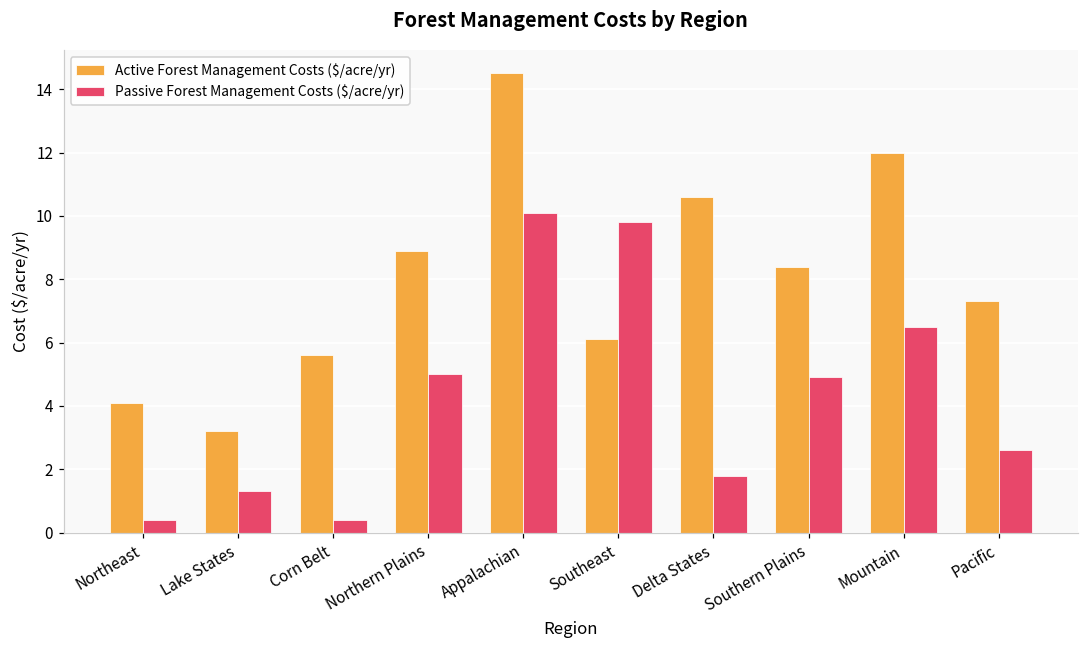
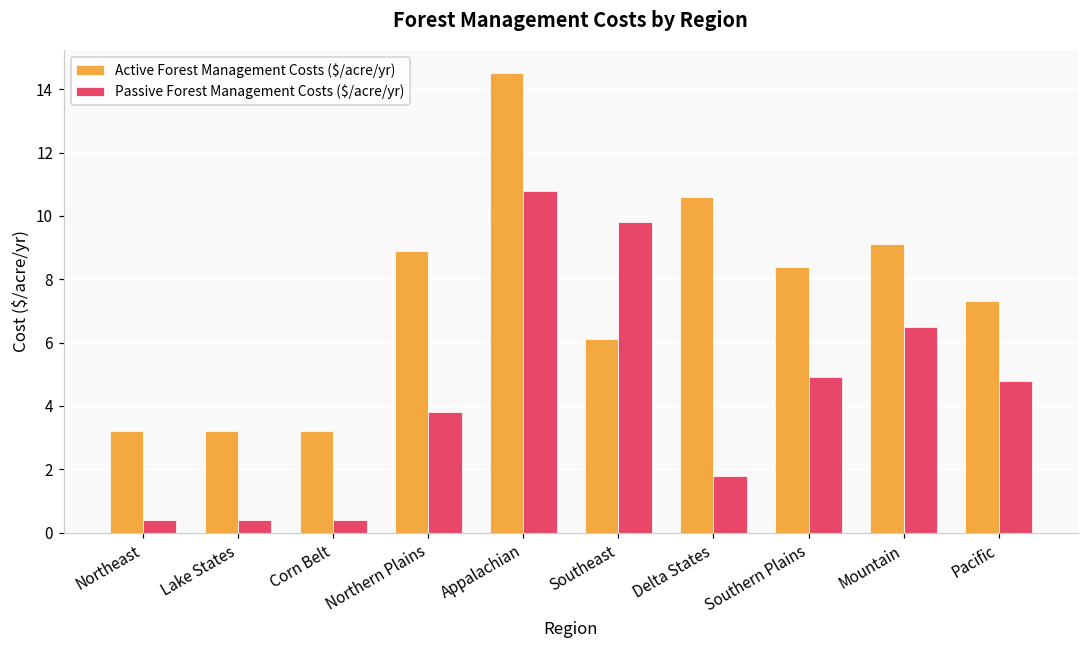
Active Forest Management Costs ($/acre/yr), Northeast: 4.1 -> 3.2
Passive Forest Management Costs ($/acre/yr), Lake States: 1.3 -> 0.4
Active Forest Management Costs ($/acre/yr), Corn Belt: 5.6 -> 3.2
Passive Forest Management Costs ($/acre/yr), Northern Plains: 5.0 -> 3.8
Passive Forest Management Costs ($/acre/yr), Appalachian: 10.1 -> 10.8
Active Forest Management Costs ($/acre/yr), Mountain: 12.0 -> 9.1
Passive Forest Management Costs ($/acre/yr), Pacific: 2.6 -> 4.8
